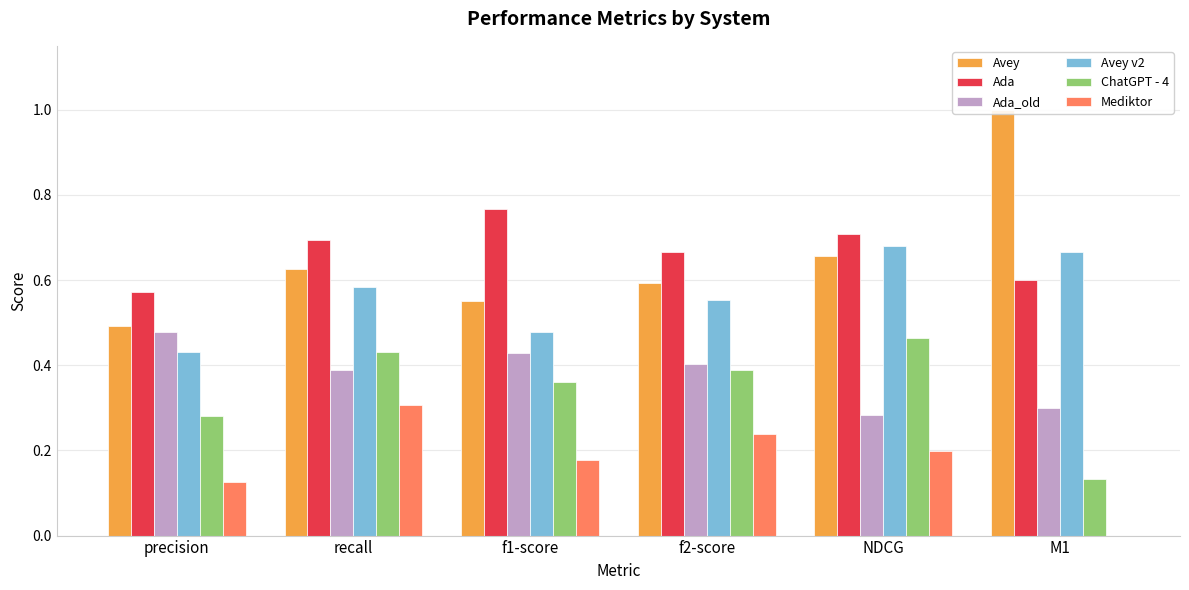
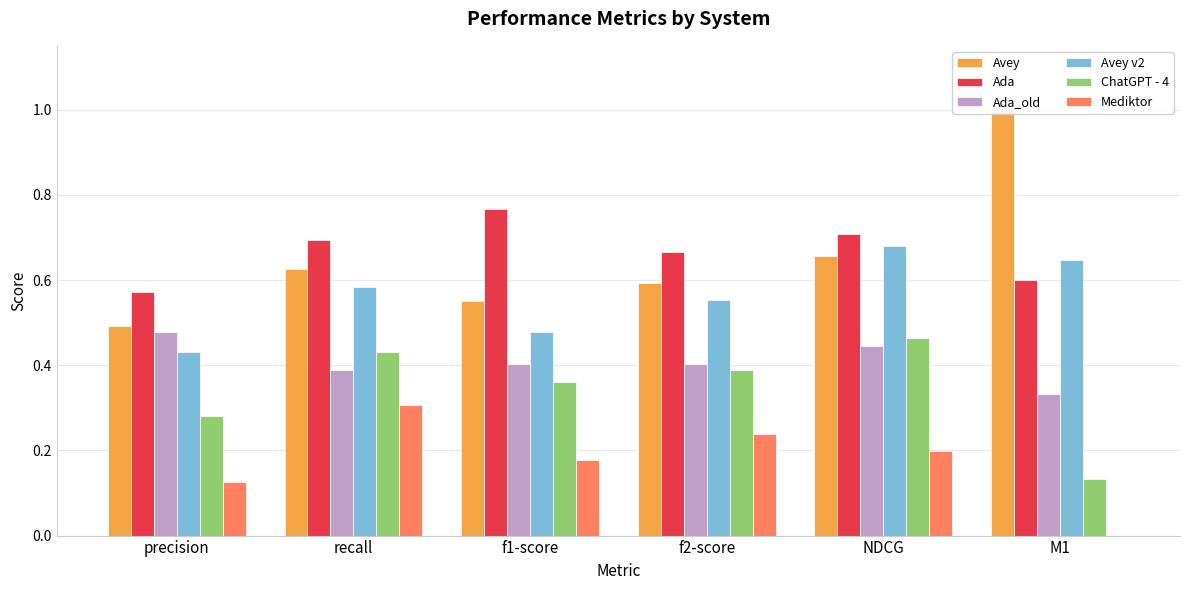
Ada_old, f1-score: 0.43 -> 0.40
Ada_old, NDCG: 0.28 -> 0.45
Ada_old, M1: 0.30 -> 0.33
Avey v2, M1: 0.67 -> 0.65
